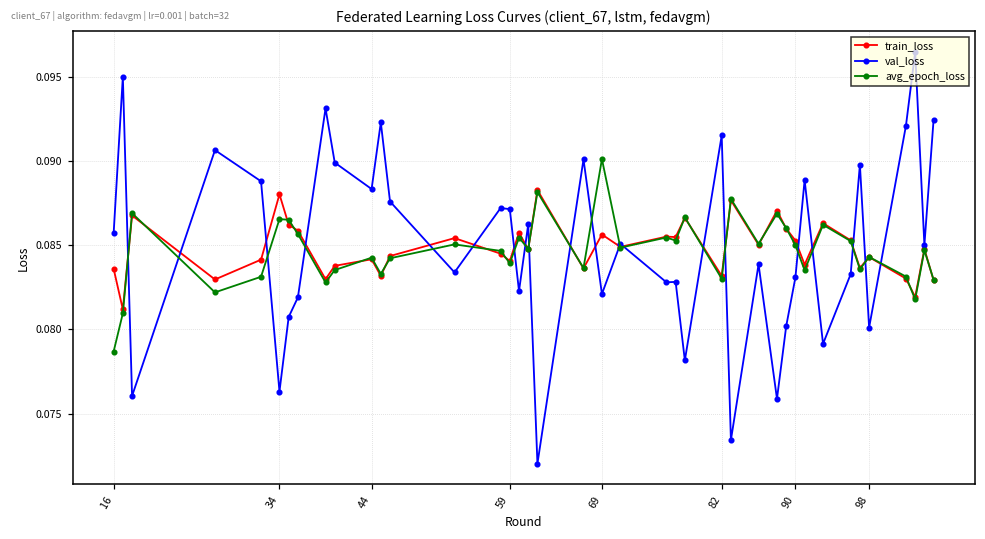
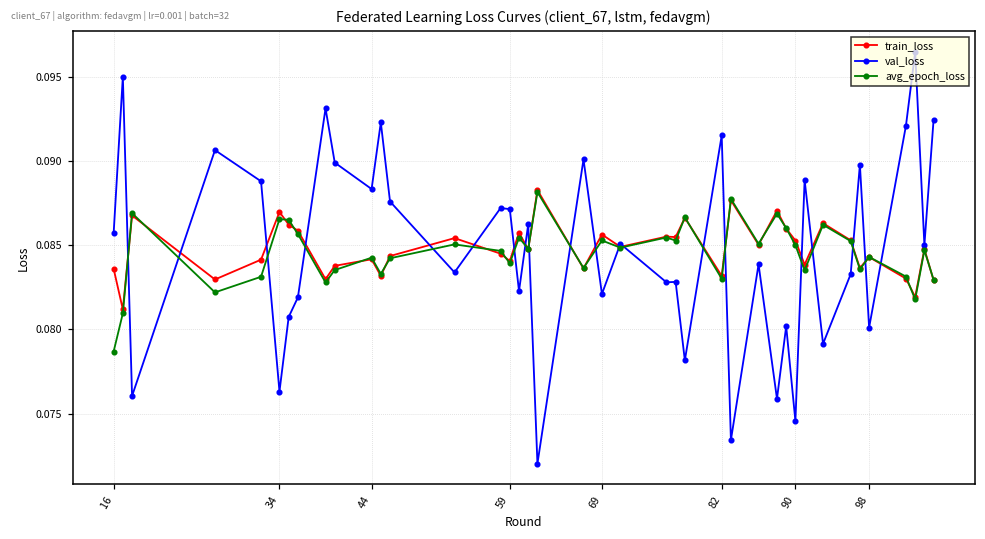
train_loss, 34: 0.0880 -> 0.0870
avg_epoch_loss, 69: 0.0901 -> 0.0853
val_loss, 90: 0.0831 -> 0.0745
